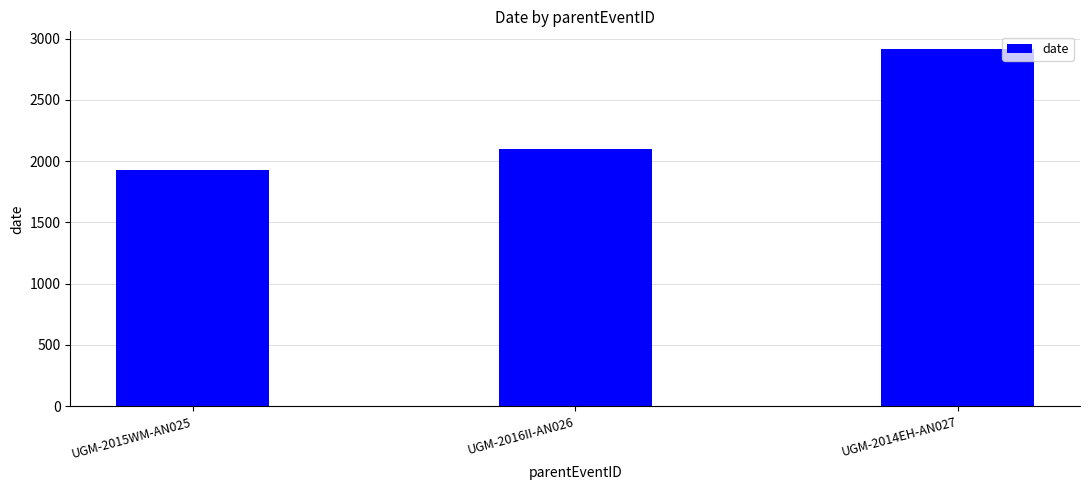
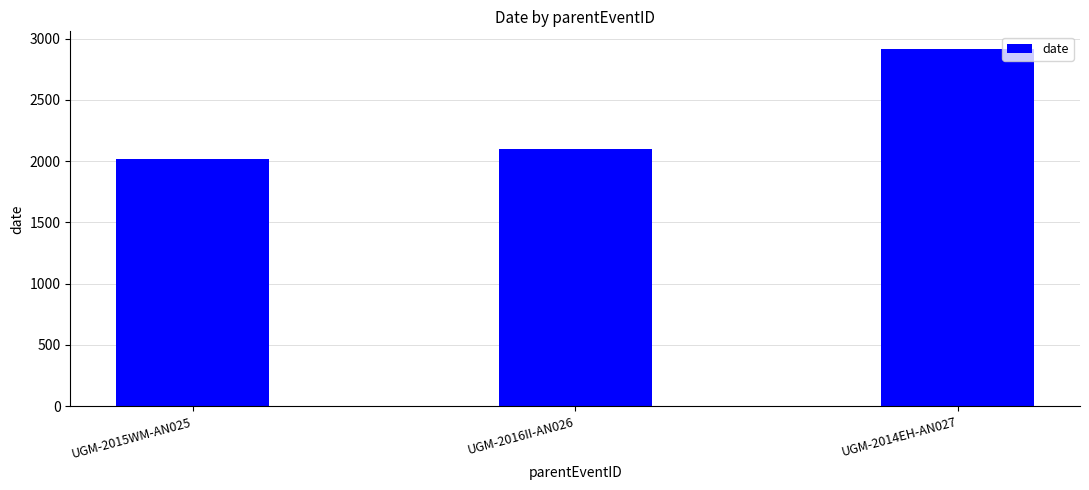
UGM-2015WM-AN025: 1930 -> 2020
